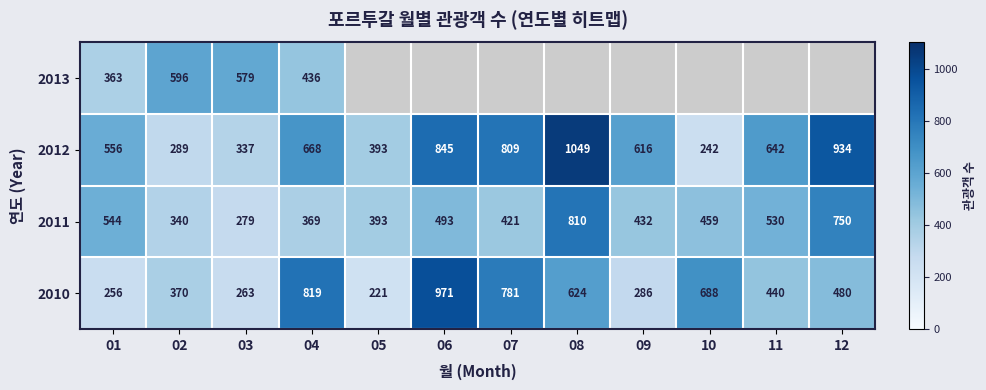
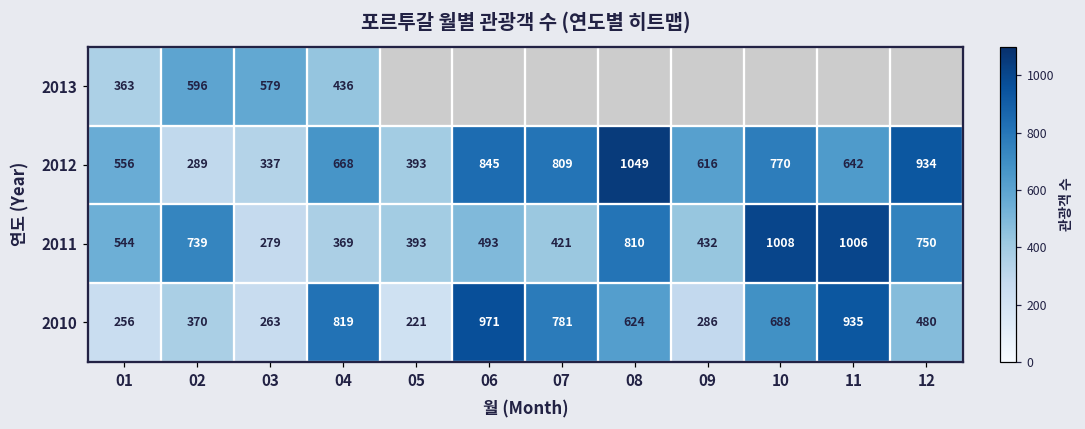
2012, 10: 242 -> 770
2011, 02: 340 -> 739
2011, 10: 459 -> 1008
2011, 11: 530 -> 1006
2010, 11: 440 -> 935
